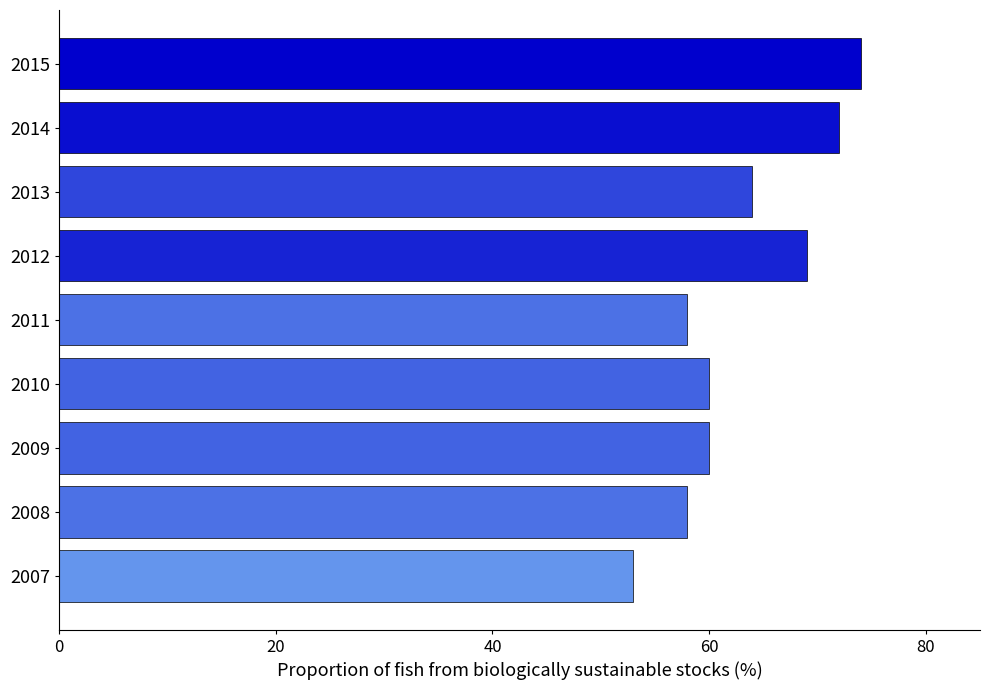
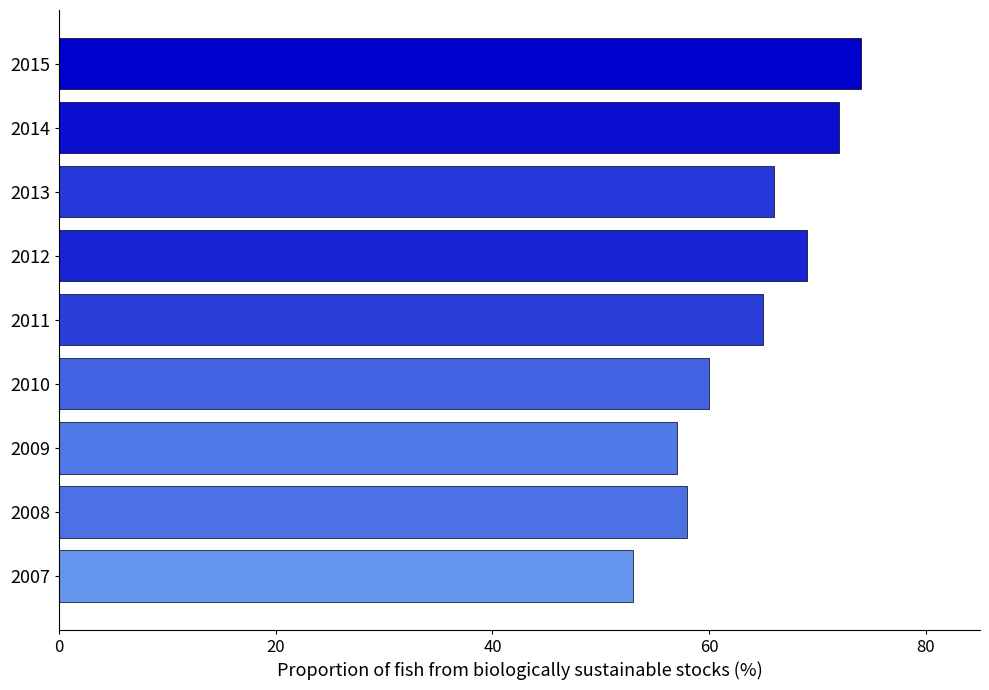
2013: 64 -> 66
2011: 58 -> 65
2009: 60 -> 57
